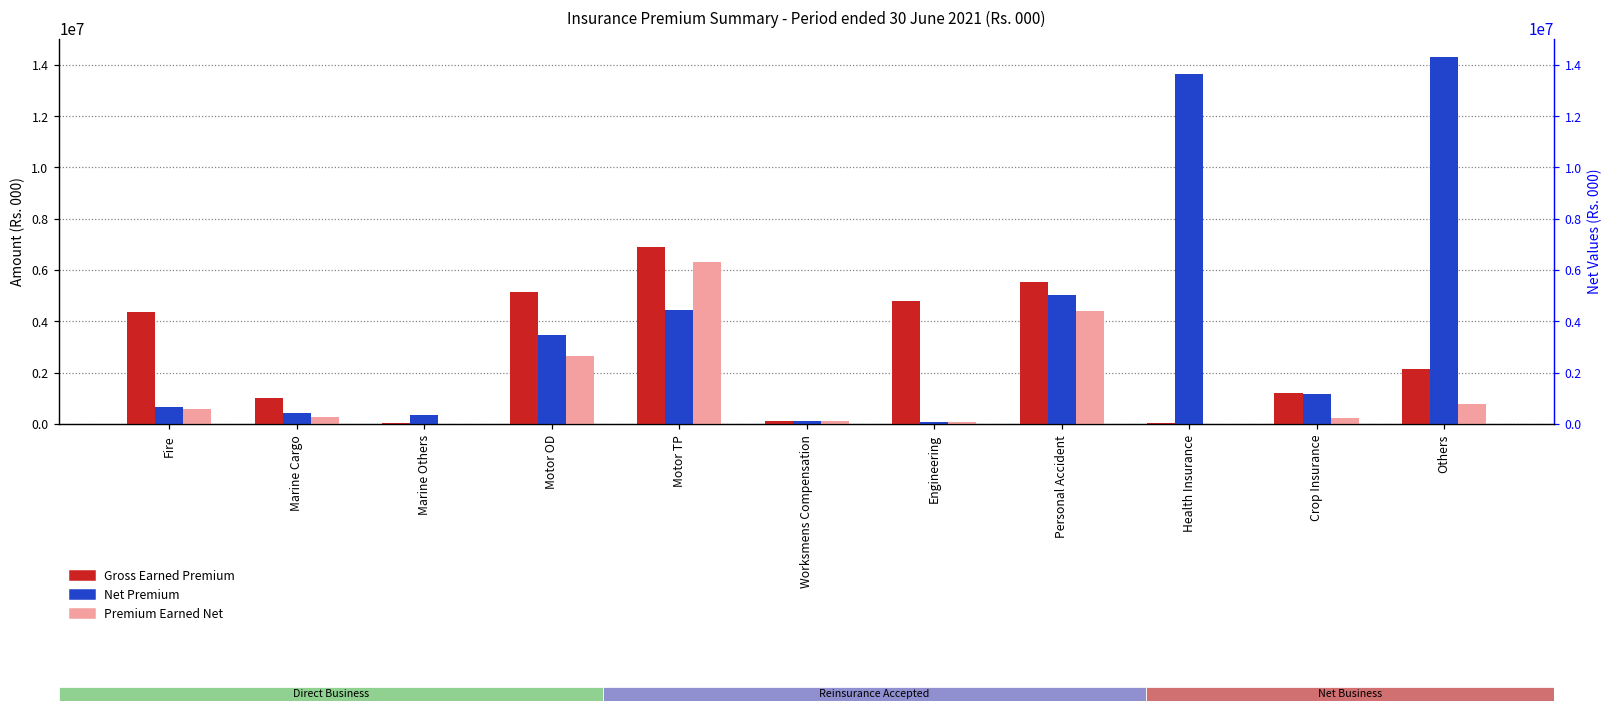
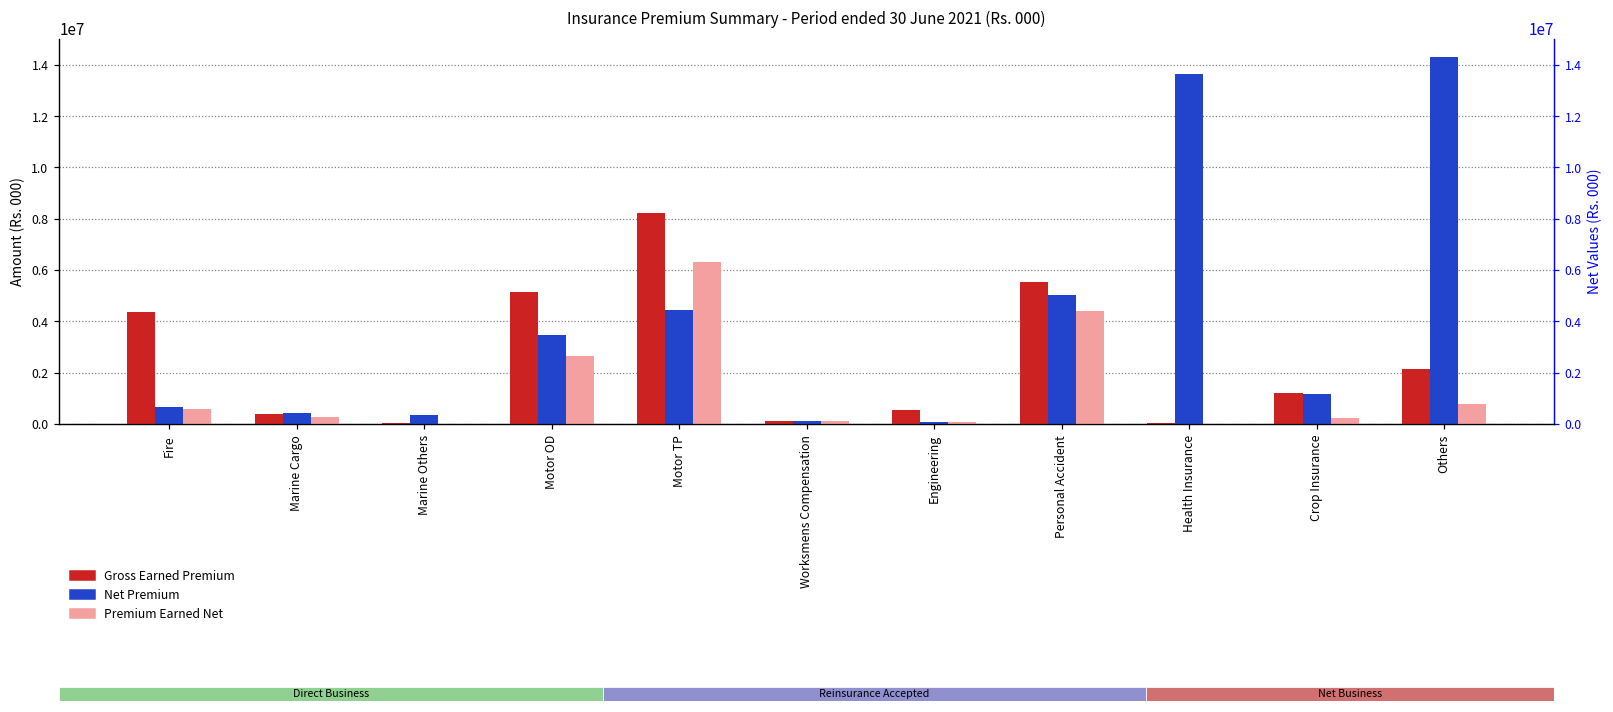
Gross Earned Premium, Marine Cargo: 1000000 -> 400000
Gross Earned Premium, Motor TP: 6900000 -> 8200000
Gross Earned Premium, Engineering: 4800000 -> 500000
